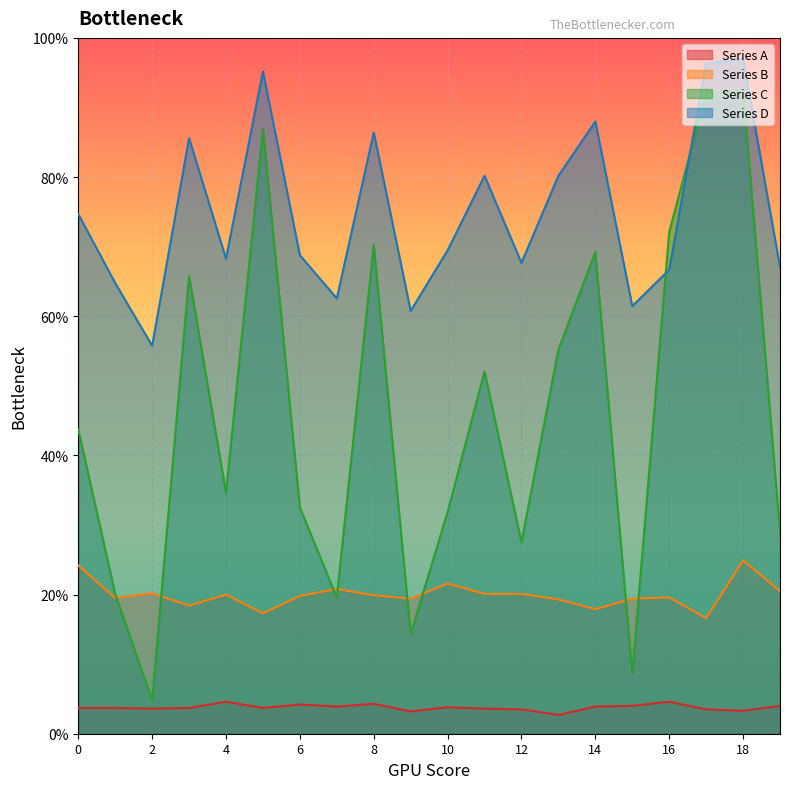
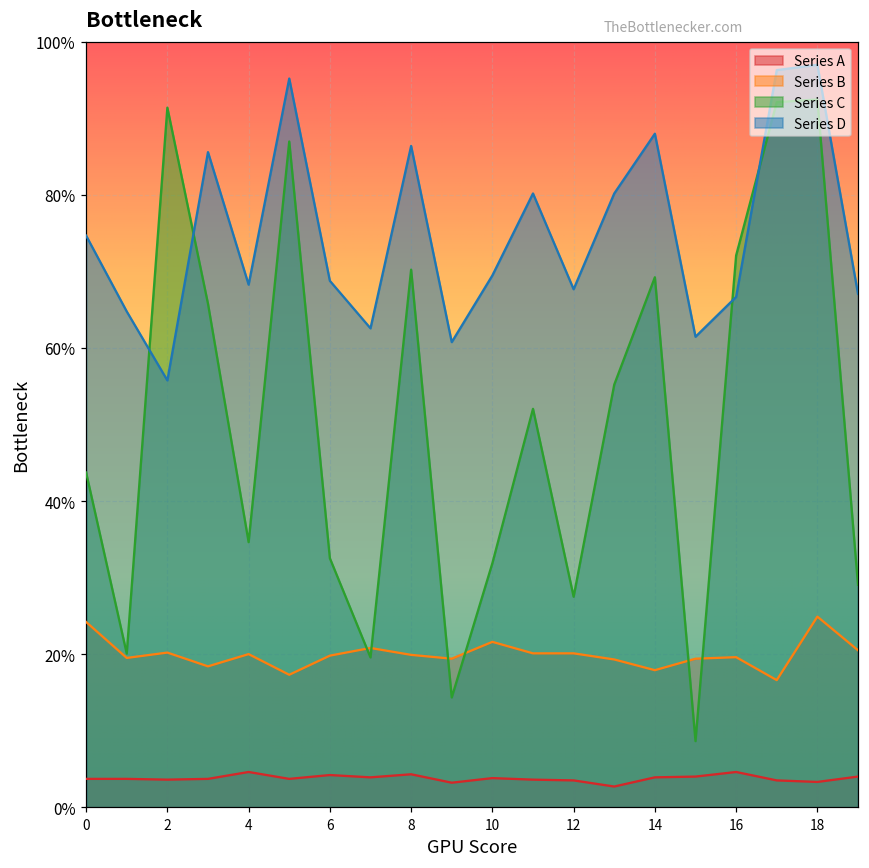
Series C, 2: 5% -> 91%
